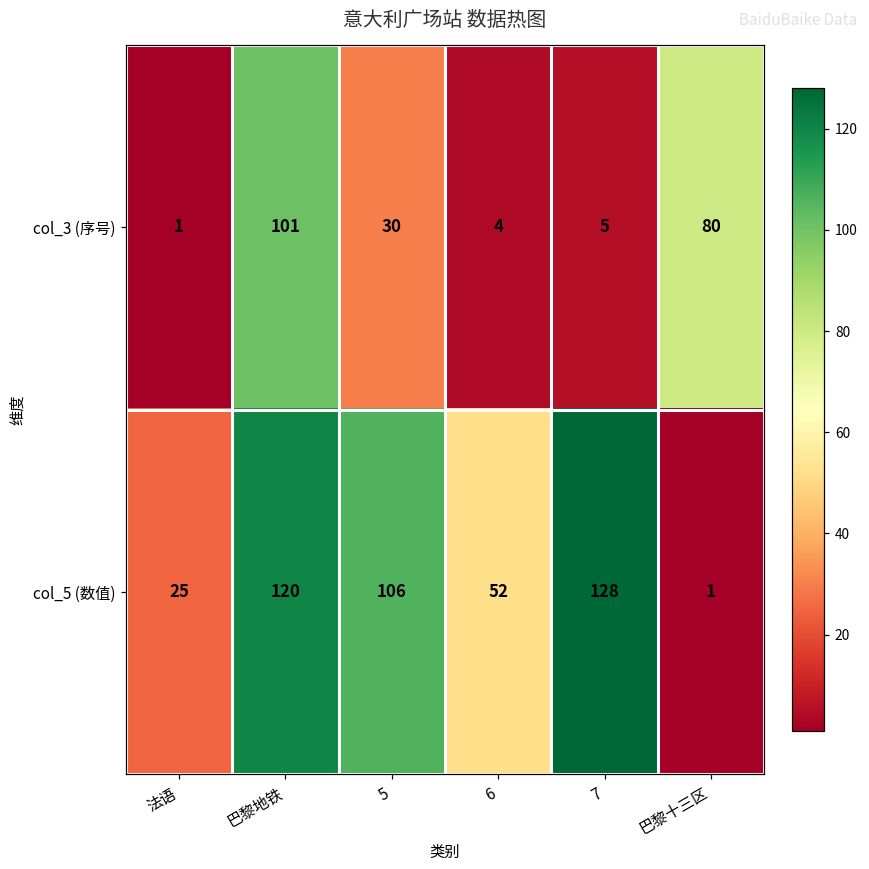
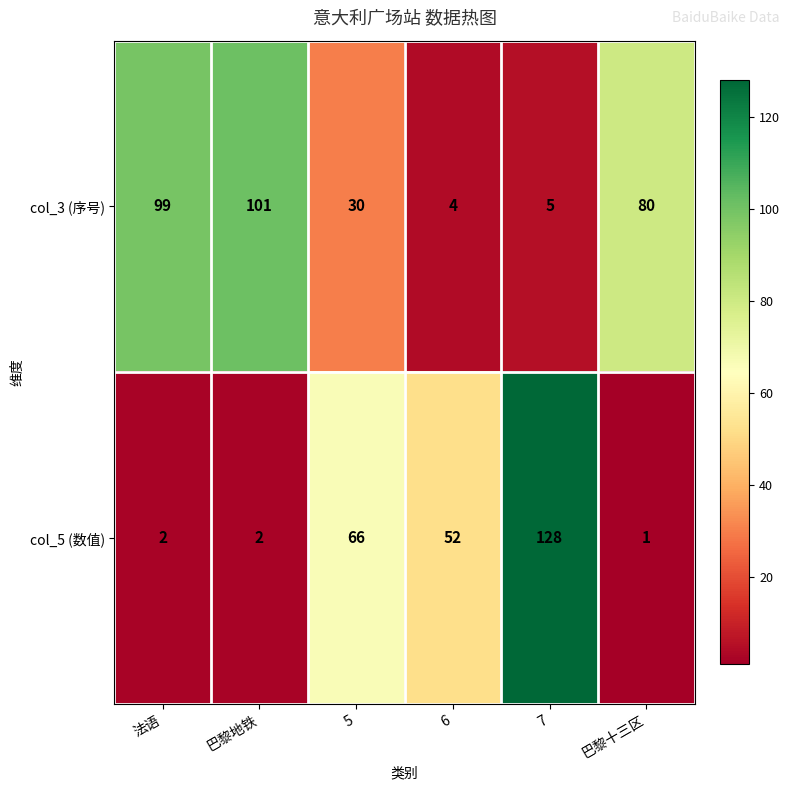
col_3 (序号), 法语: 1 -> 99
col_5 (数值), 法语: 25 -> 2
col_5 (数值), 巴黎地铁: 120 -> 2
col_5 (数值), 5: 106 -> 66
